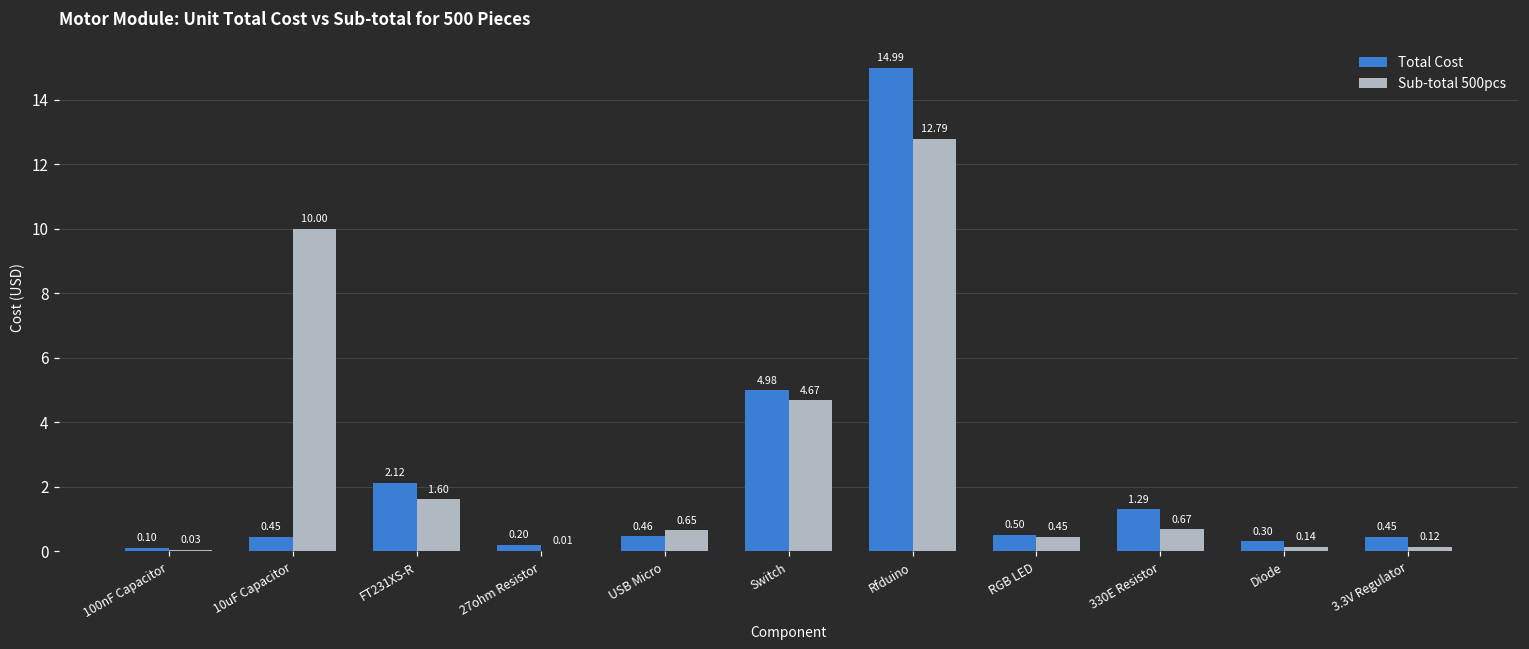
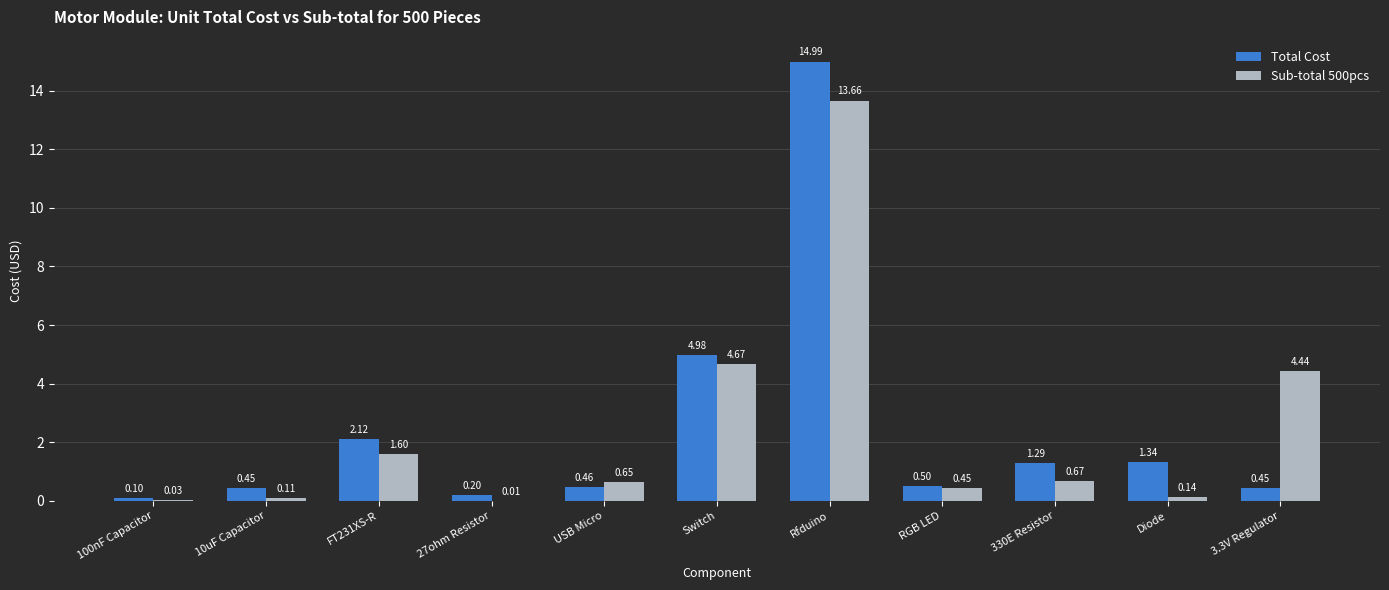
Sub-total 500pcs, 10uF Capacitor: 10.00 -> 0.11
Sub-total 500pcs, Rfduino: 12.79 -> 13.66
Total Cost, Diode: 0.30 -> 1.34
Sub-total 500pcs, 3.3V Regulator: 0.12 -> 4.44
